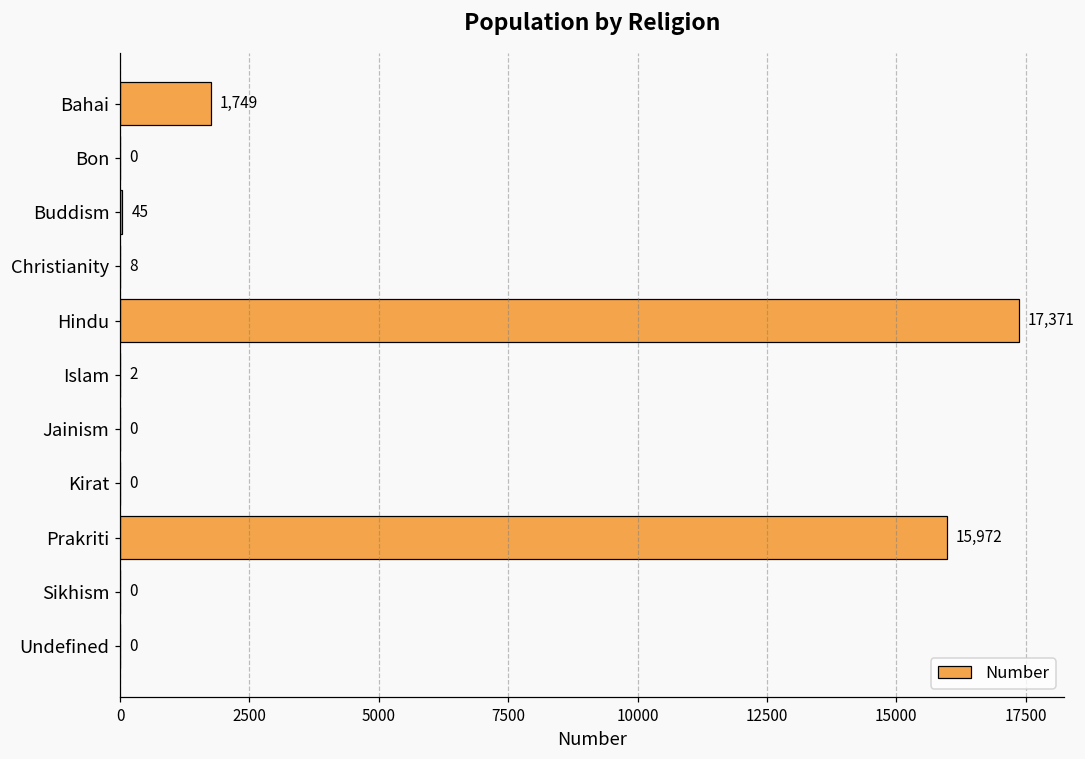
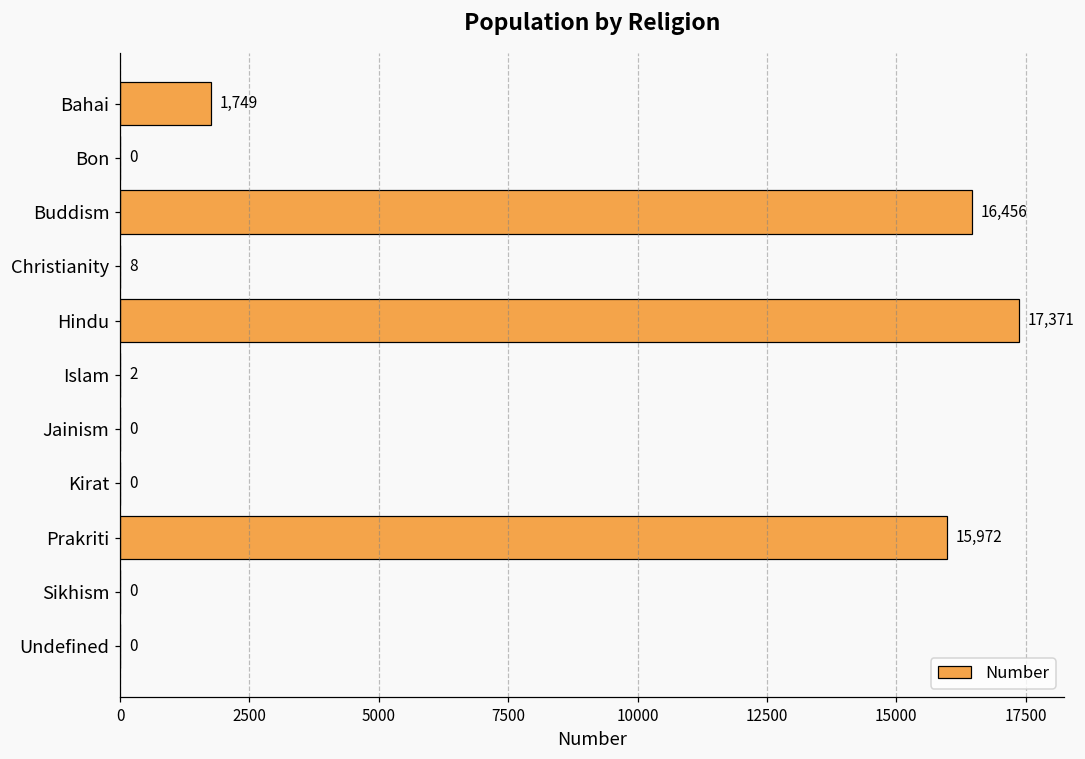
Buddism: 45 -> 16,456
